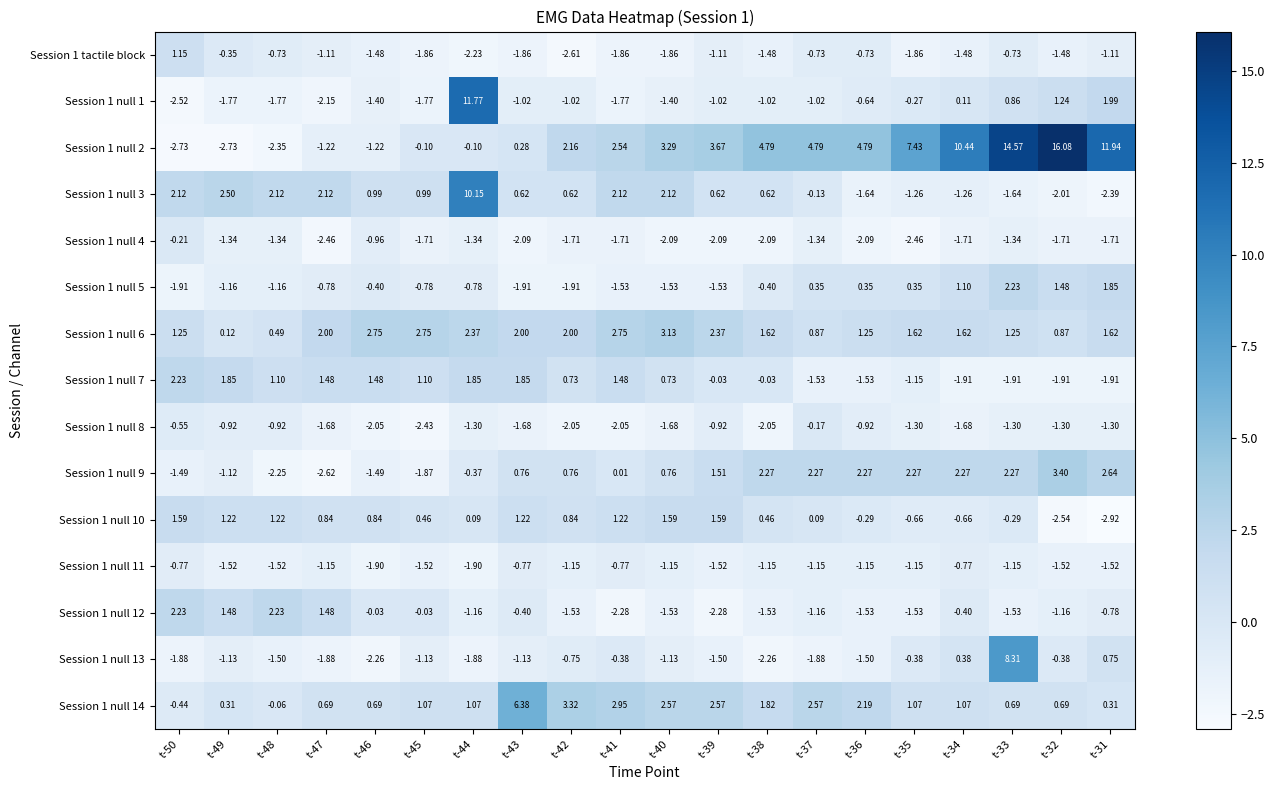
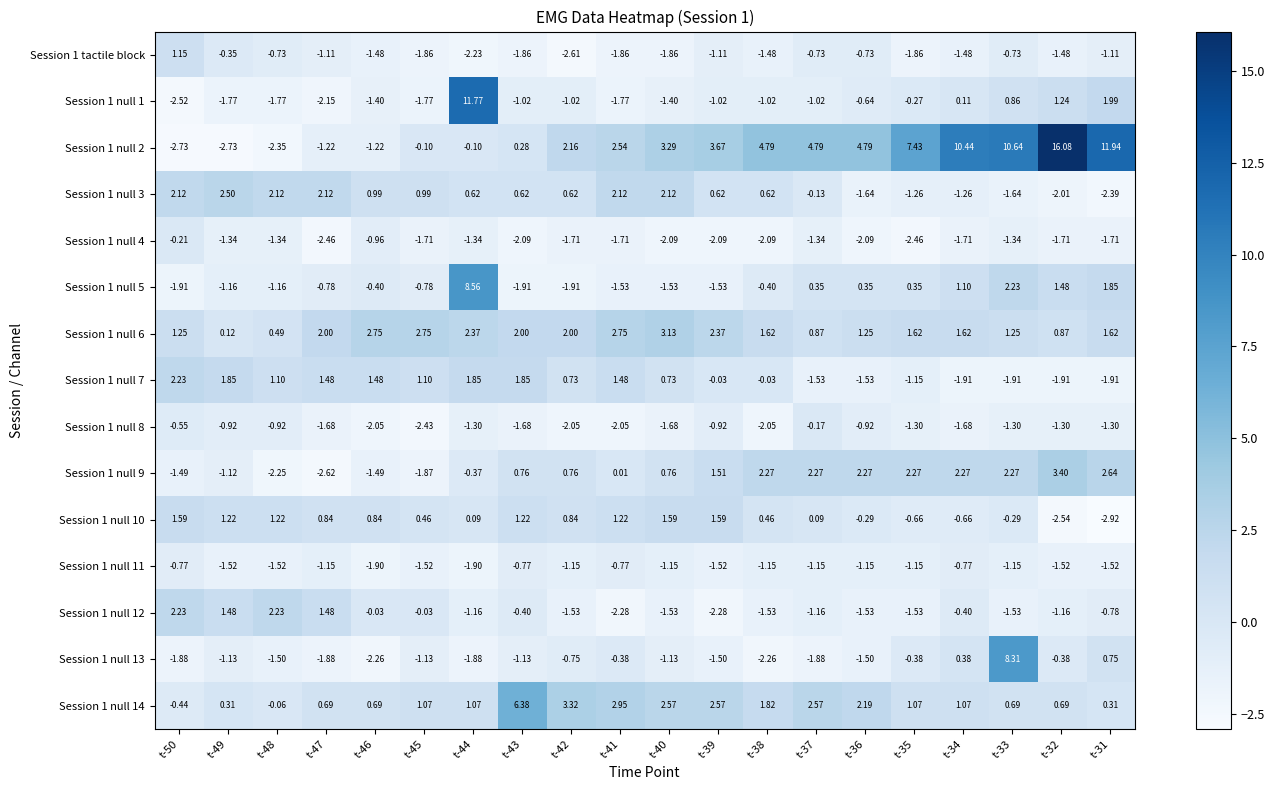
Session 1 null 2, t-33: 14.57 -> 10.64
Session 1 null 3, t-44: 10.15 -> 0.62
Session 1 null 5, t-44: -0.78 -> 8.56
